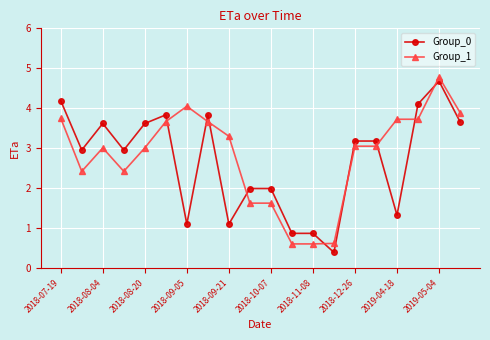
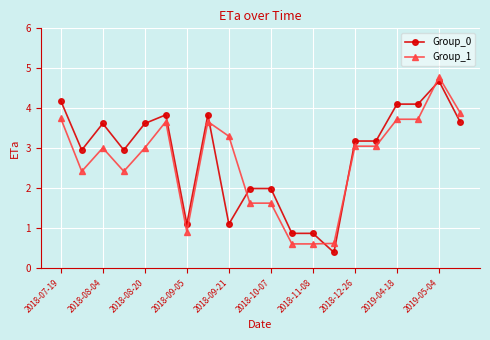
Group_1, 2018-09-05: 4.1 -> 0.9
Group_0, 2019-04-18: 1.3 -> 4.1
